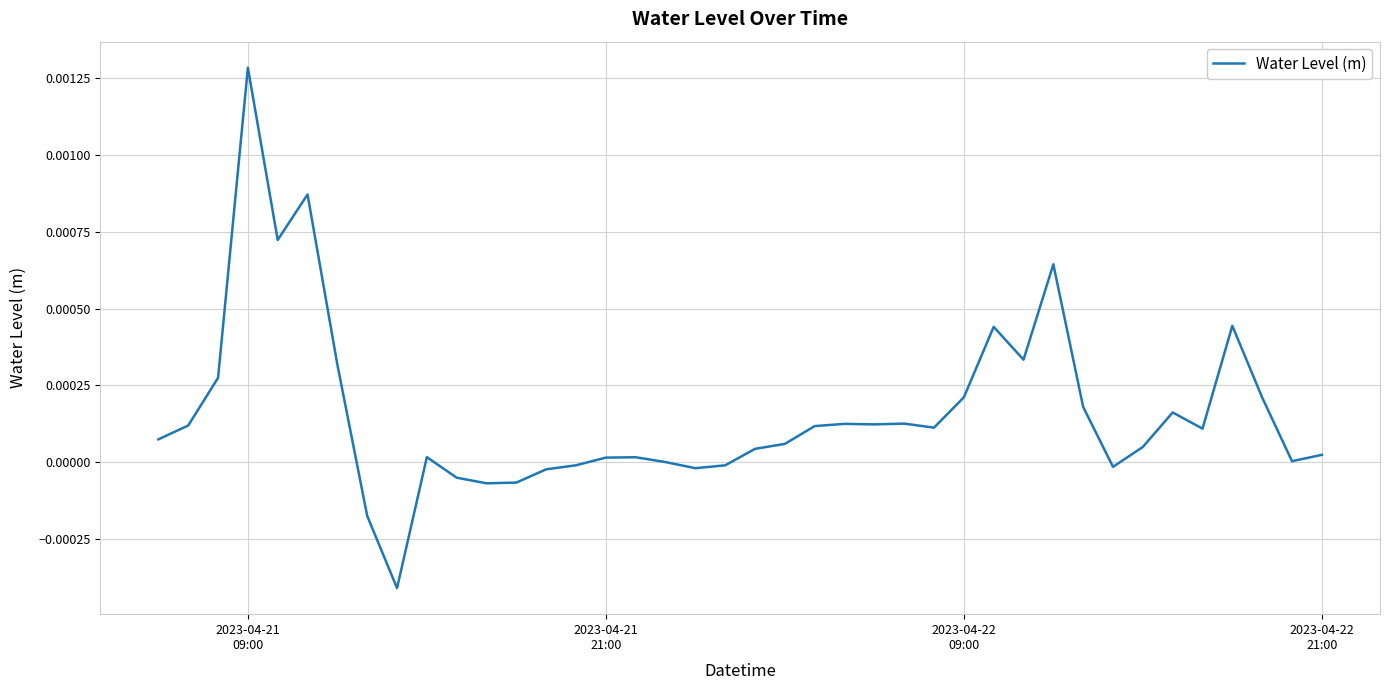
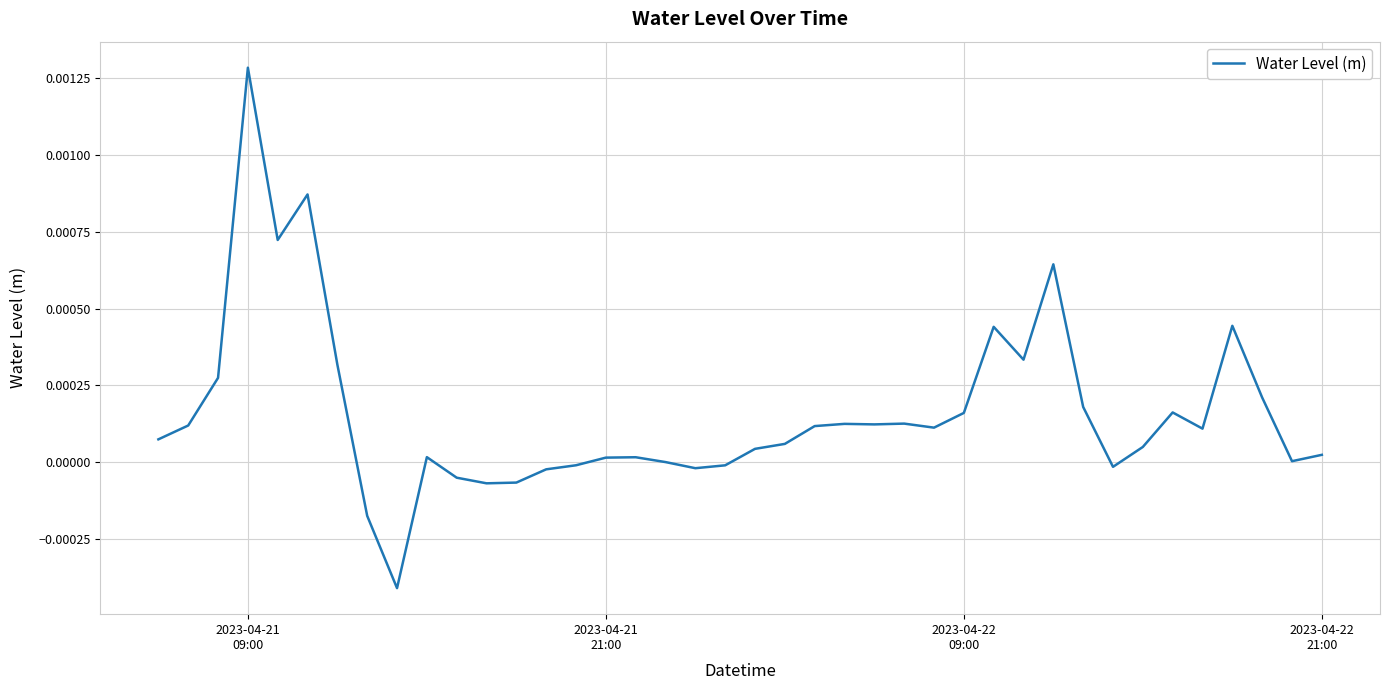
2023-04-22 09:00: 0.00021 -> 0.00016
